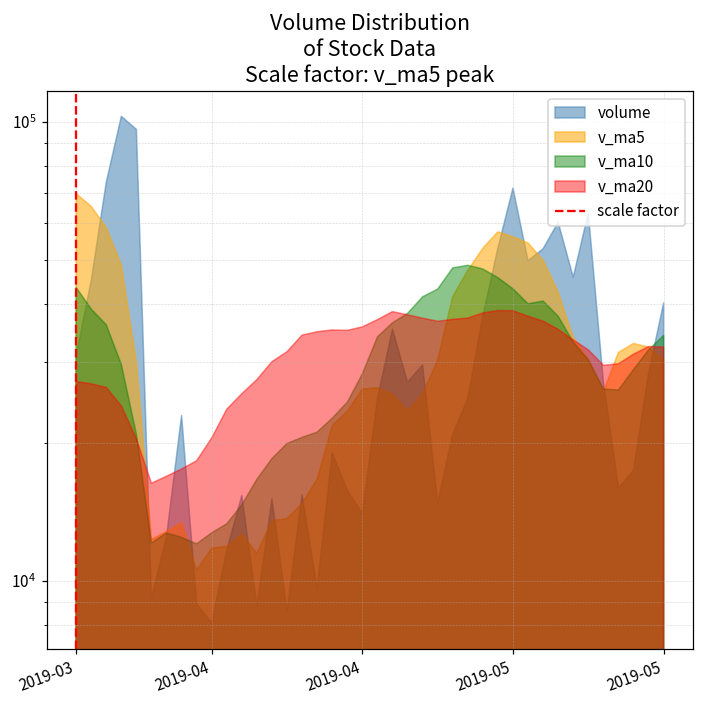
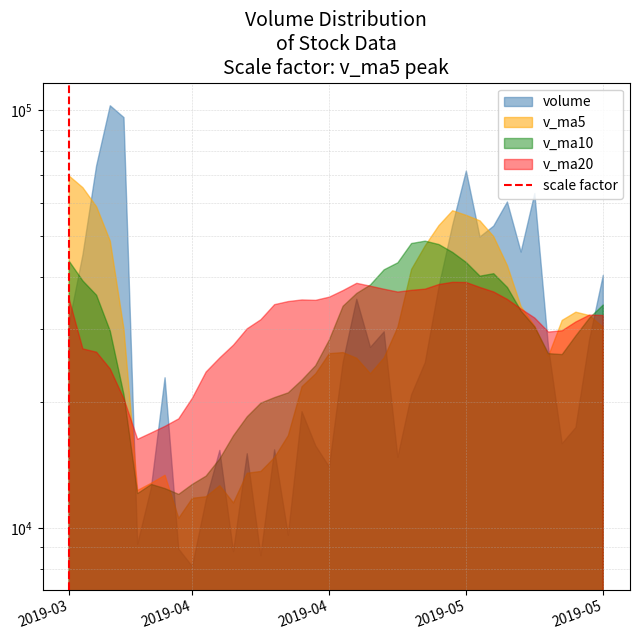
v_ma20, 2019-03: 27000 -> 35000
